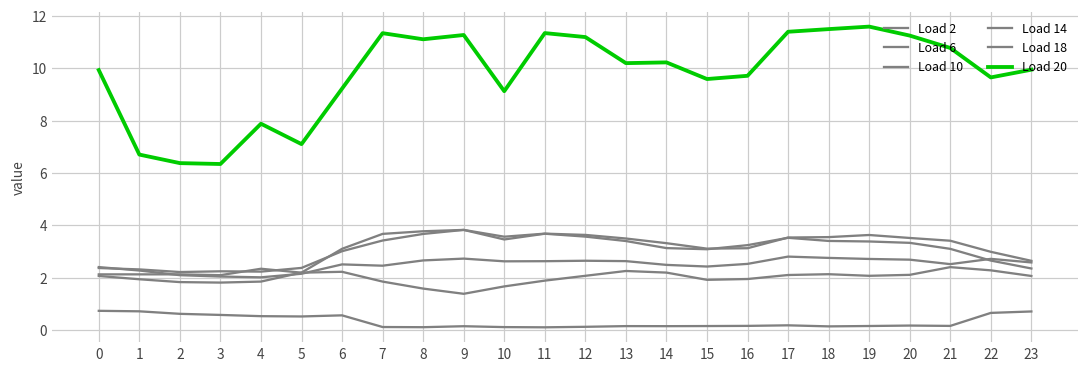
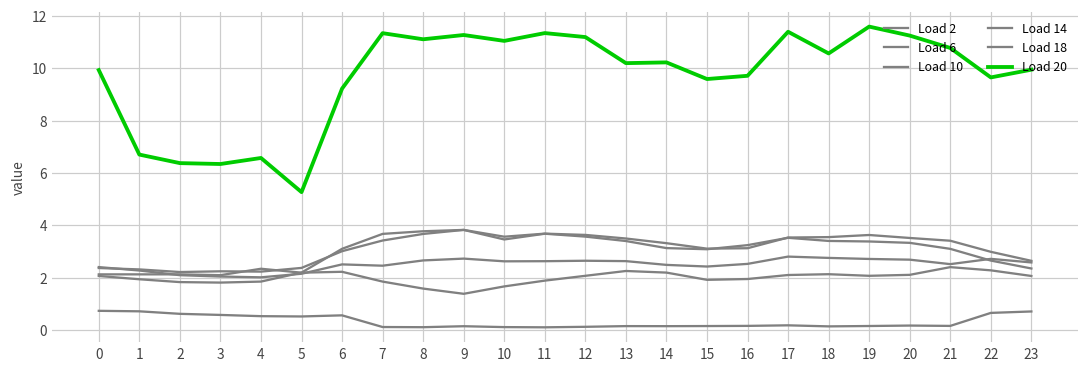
Load 20, 4: 7.9 -> 6.6
Load 20, 5: 7.1 -> 5.3
Load 20, 10: 9.1 -> 11.0
Load 20, 18: 11.5 -> 10.6
